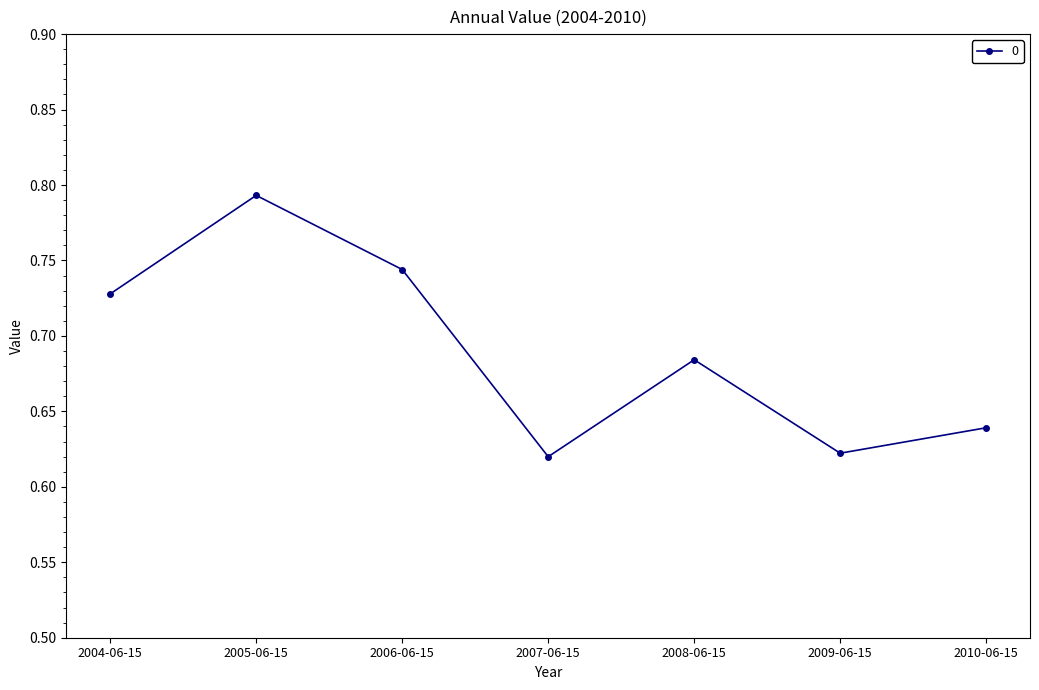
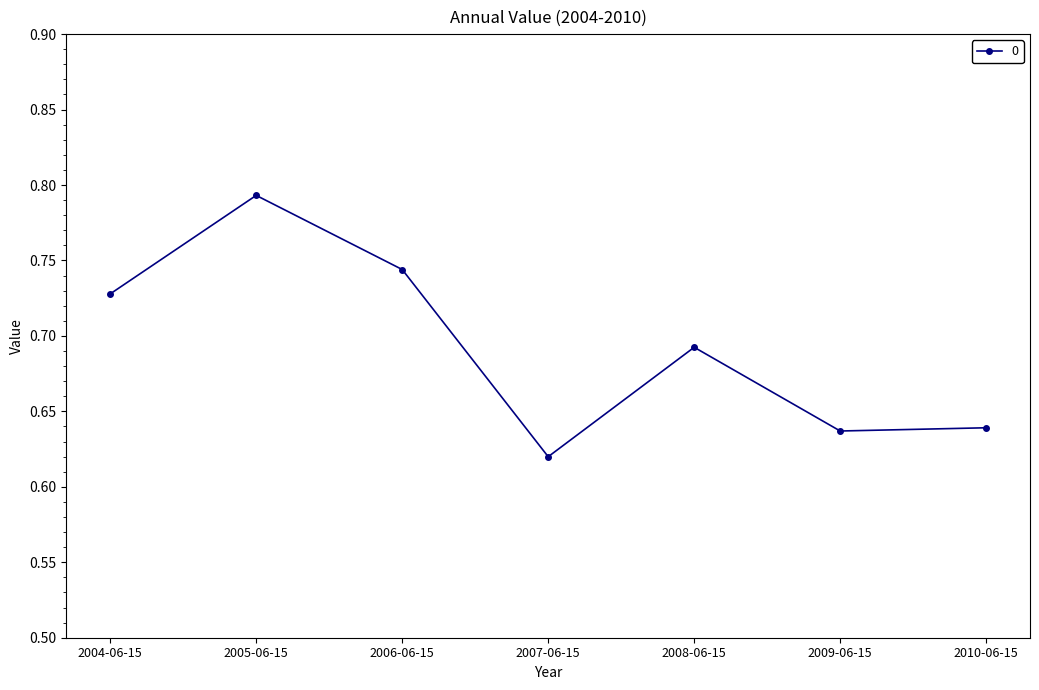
2008-06-15: 0.684 -> 0.692
2009-06-15: 0.622 -> 0.637
